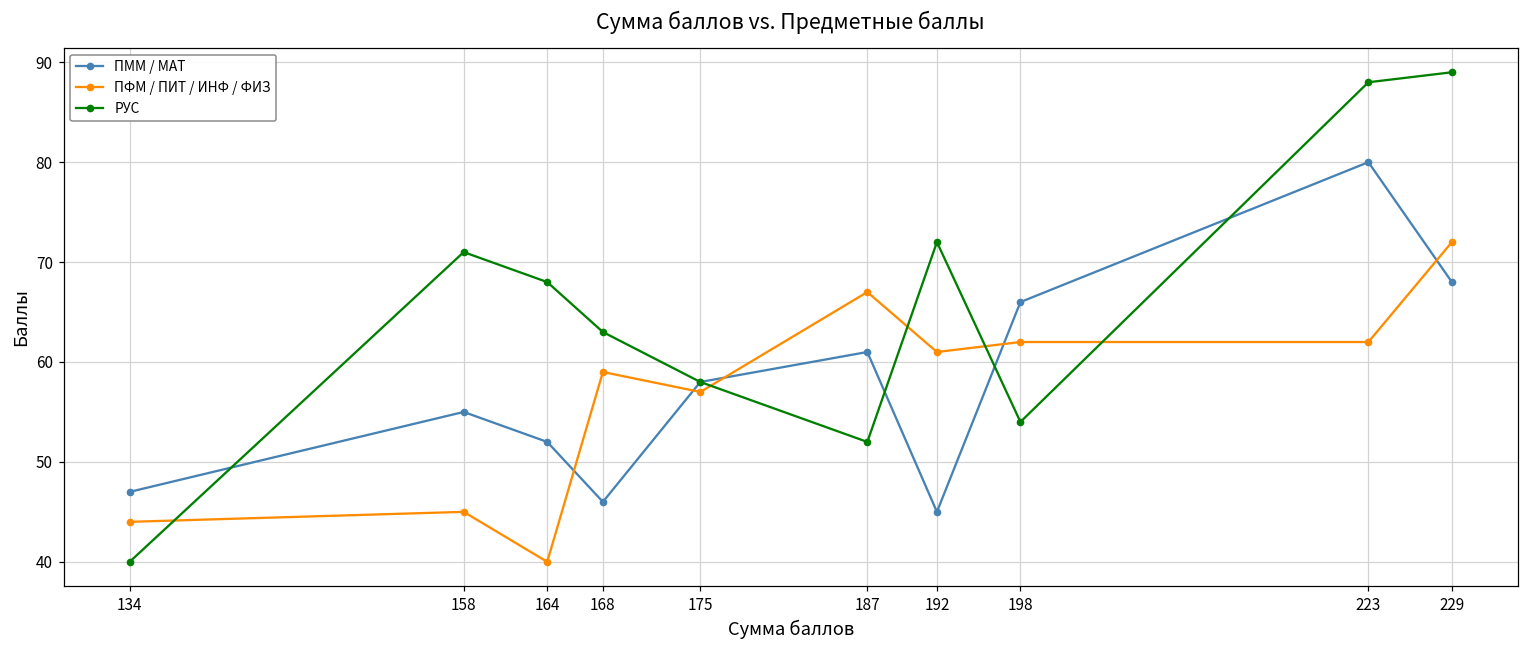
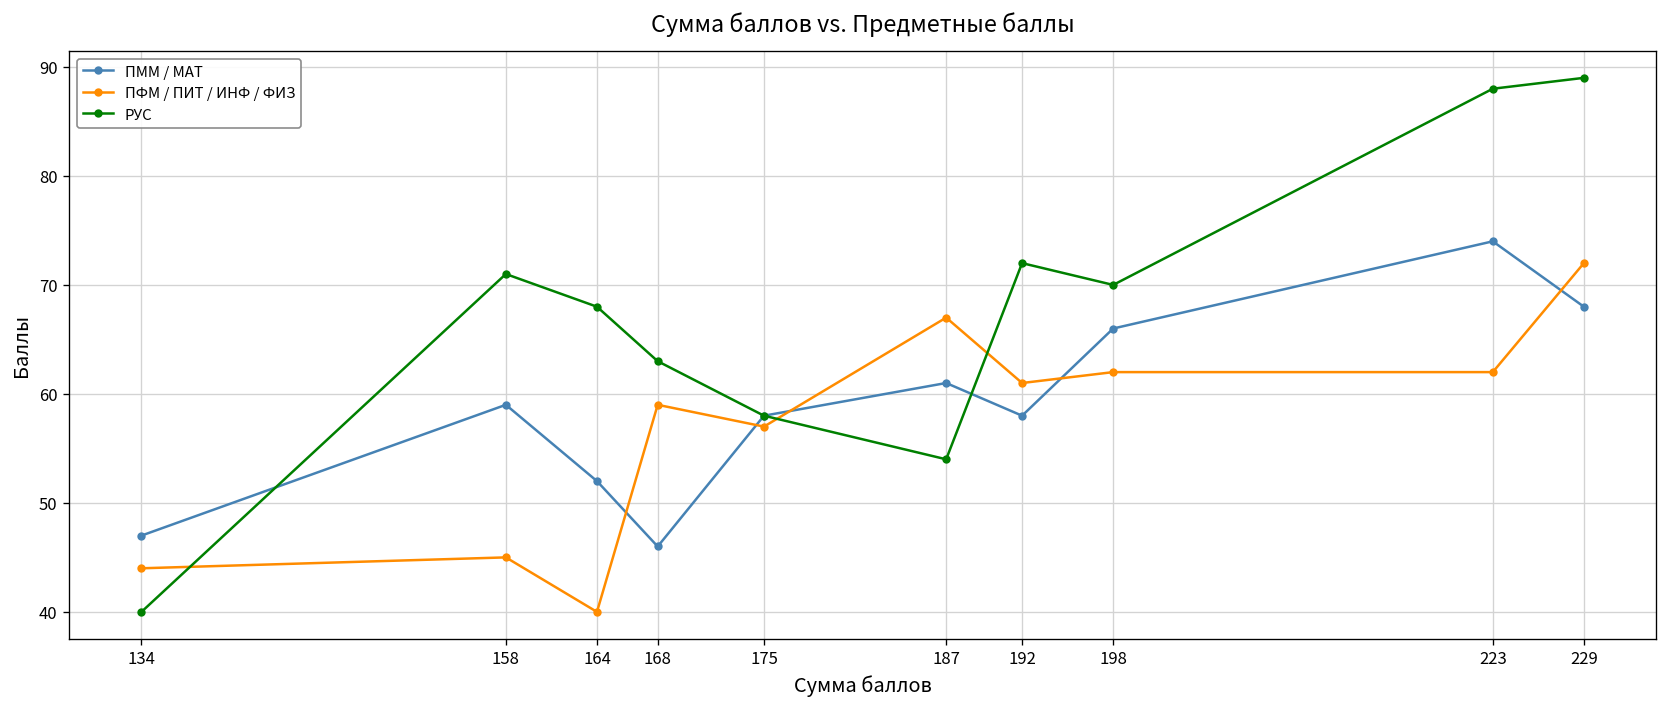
ПММ / МАТ, 158: 55 -> 59
РУС, 187: 52 -> 54
ПММ / МАТ, 192: 45 -> 58
РУС, 198: 54 -> 70
ПММ / МАТ, 223: 80 -> 74
